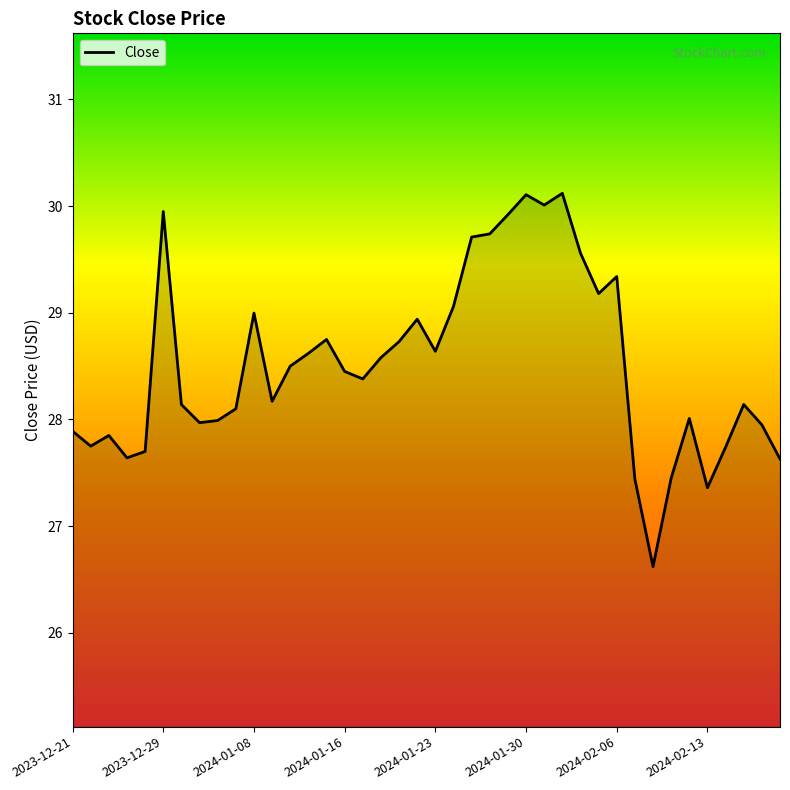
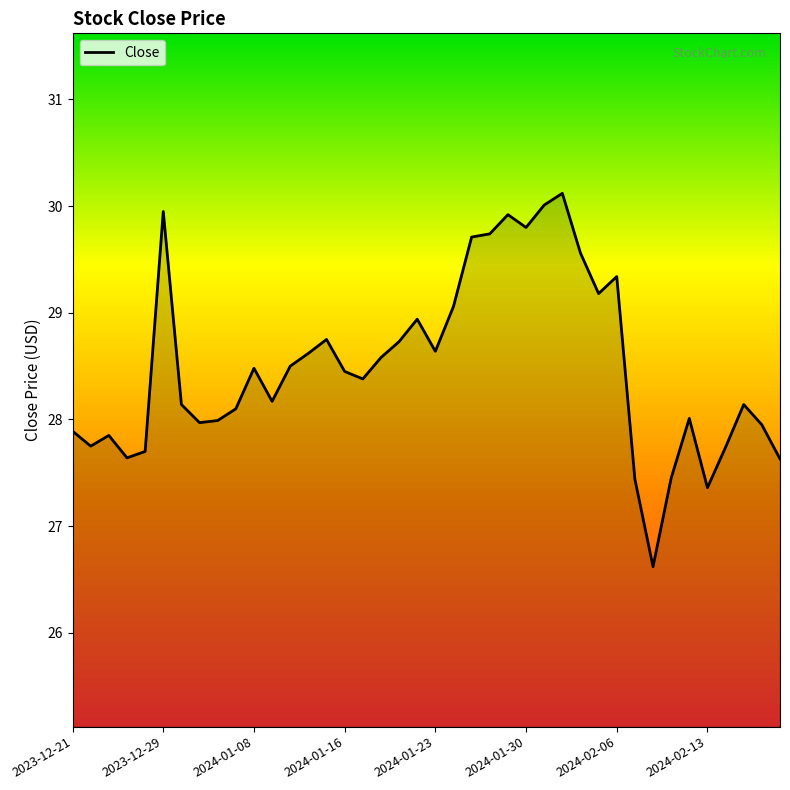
2024-01-08: 29.00 -> 28.48
2024-01-30: 30.11 -> 29.80
